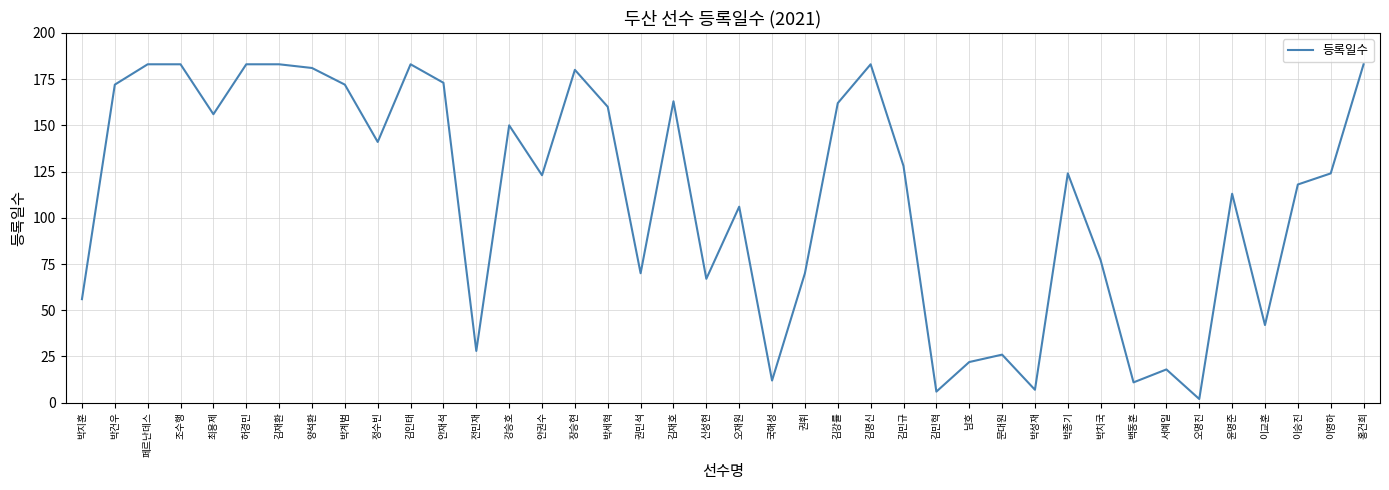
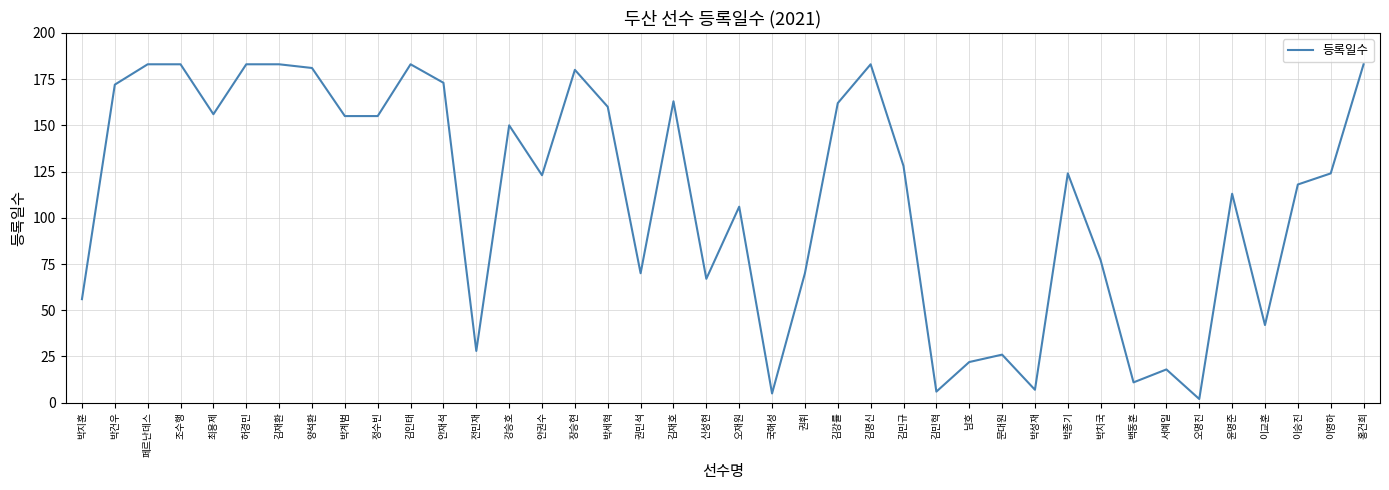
박계범: 172 -> 155
정수빈: 141 -> 155
국해성: 12 -> 5
